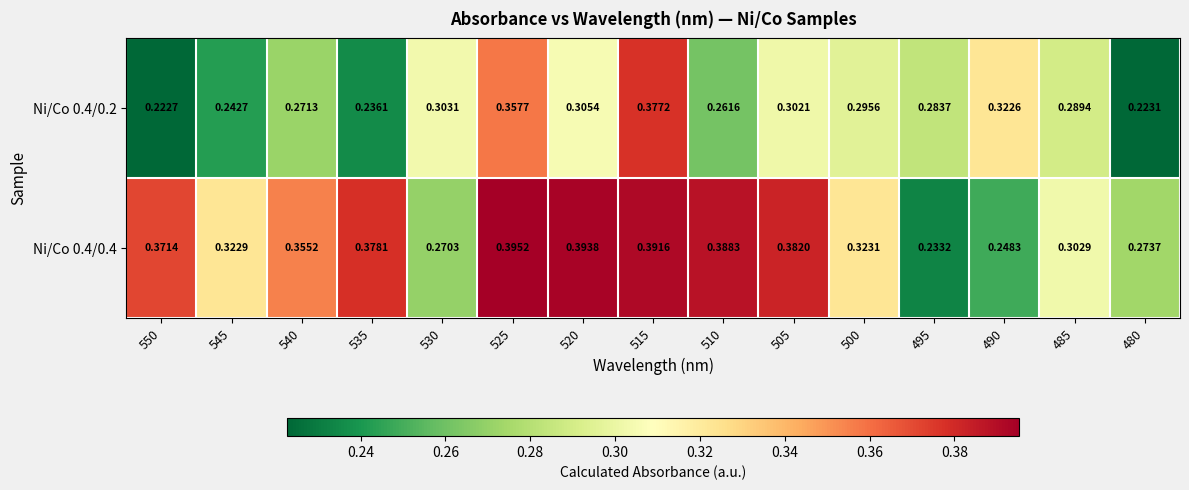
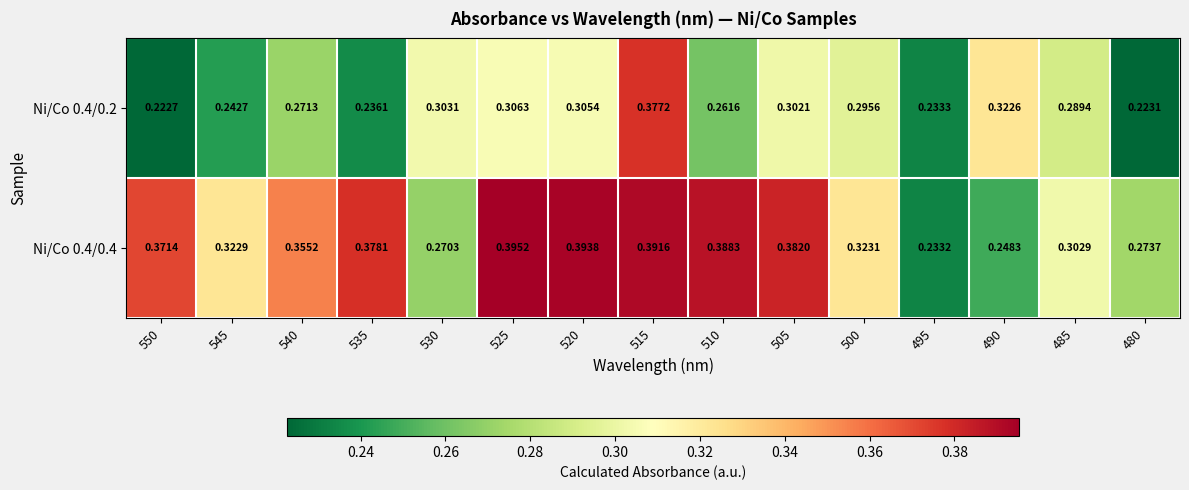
Ni/Co 0.4/0.2, 525: 0.3577 -> 0.3063
Ni/Co 0.4/0.2, 495: 0.2837 -> 0.2333
